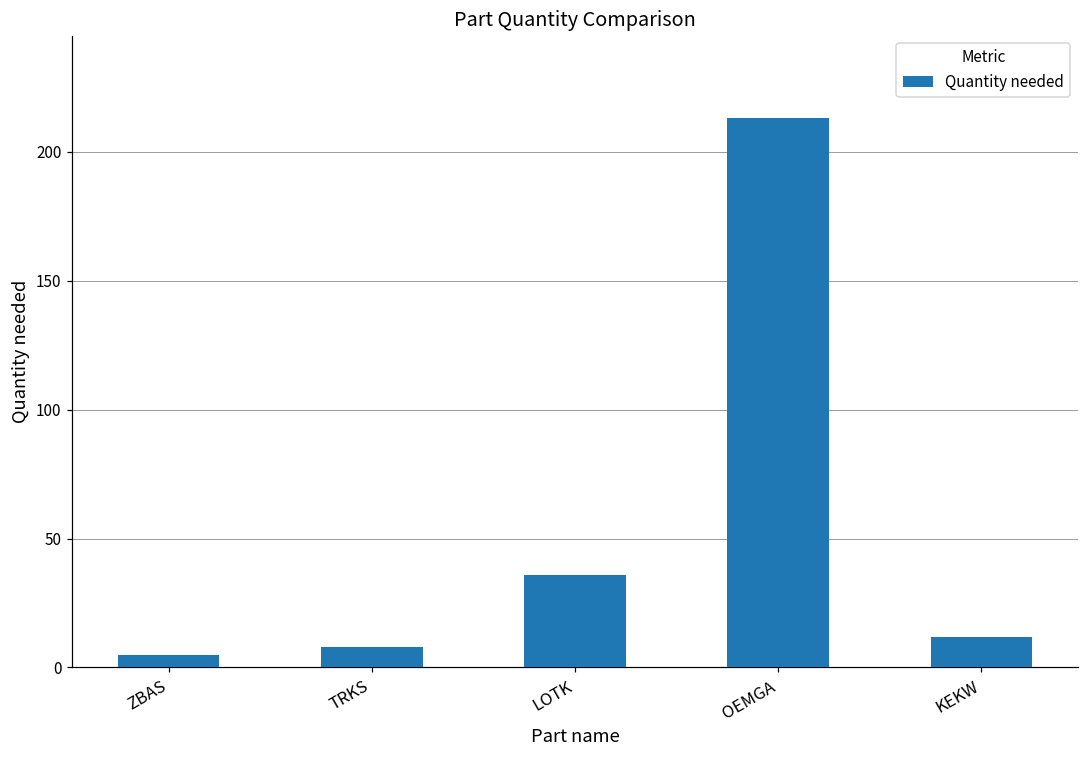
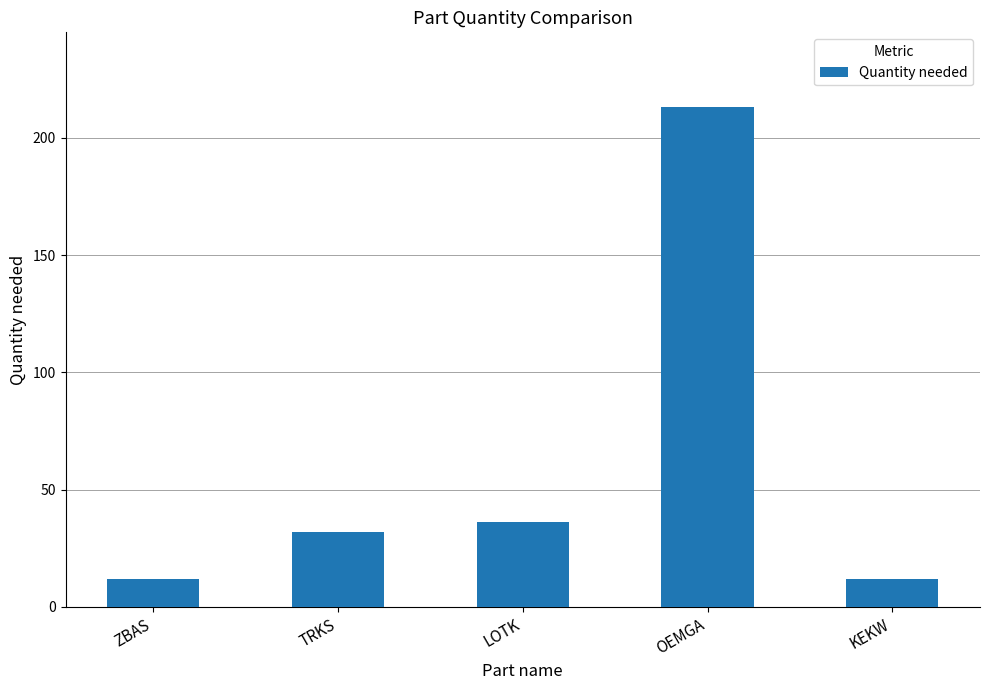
ZBAS: 5 -> 12
TRKS: 8 -> 32
